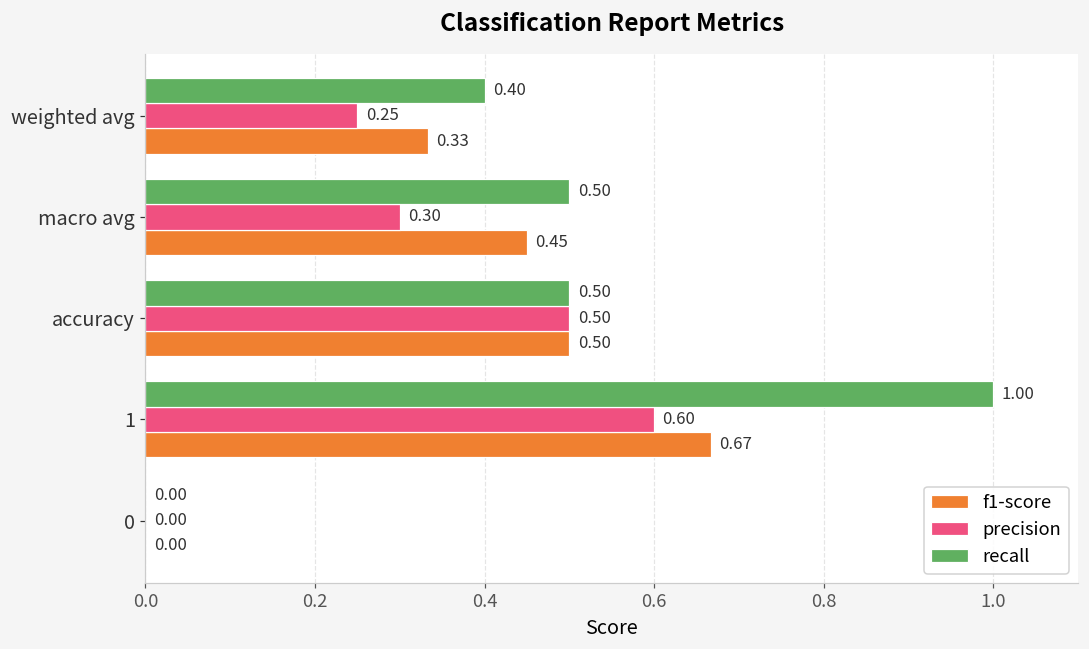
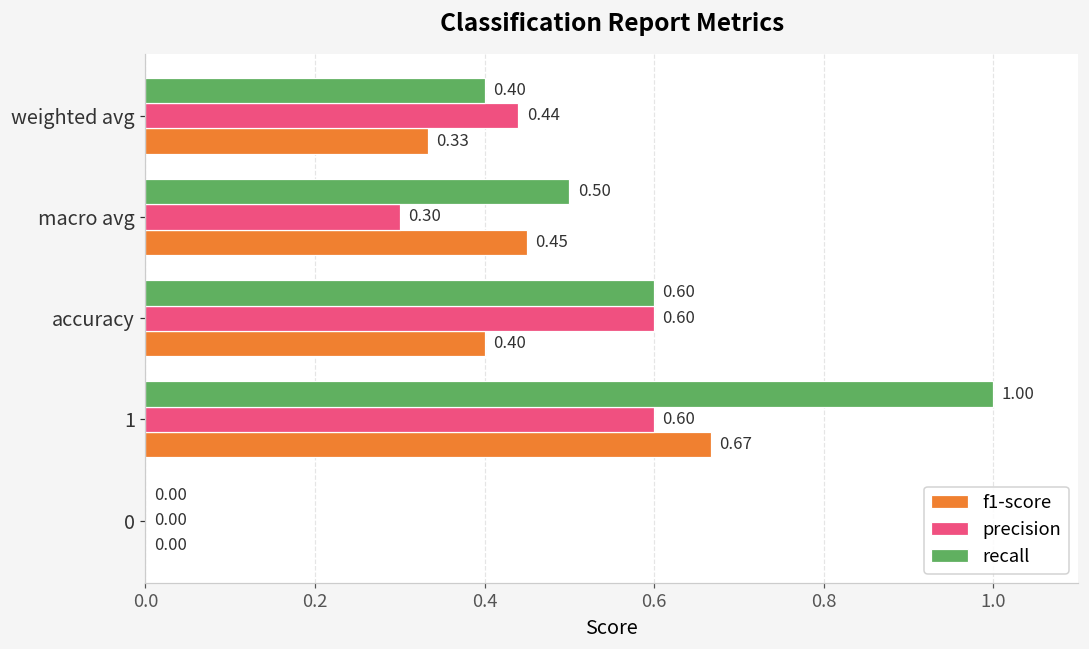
precision, weighted avg: 0.25 -> 0.44
recall, accuracy: 0.50 -> 0.60
precision, accuracy: 0.50 -> 0.60
f1-score, accuracy: 0.50 -> 0.40
